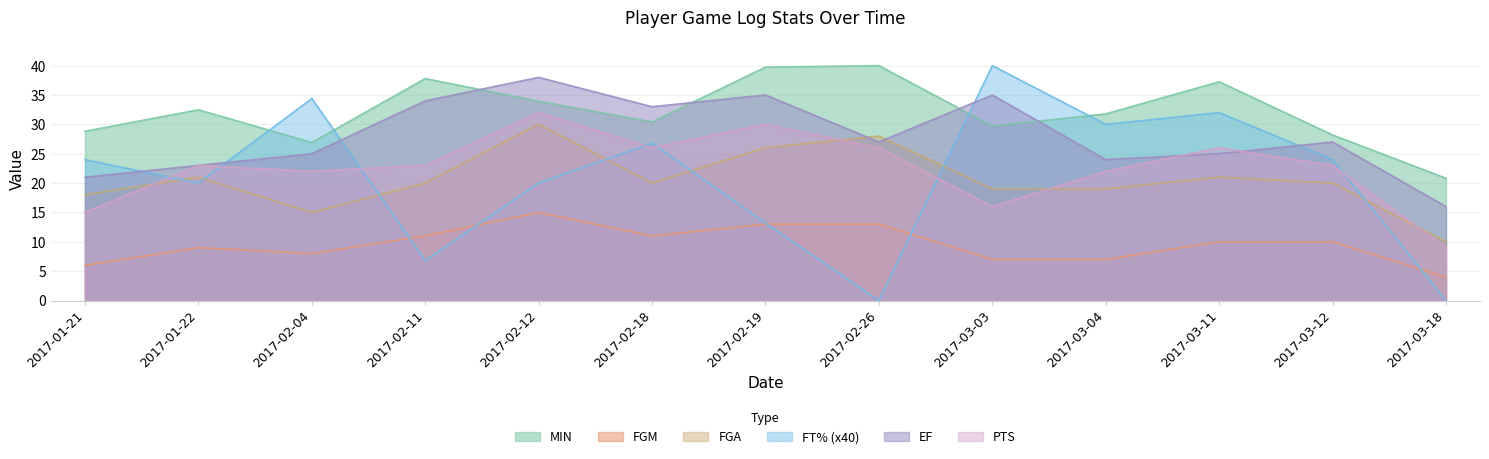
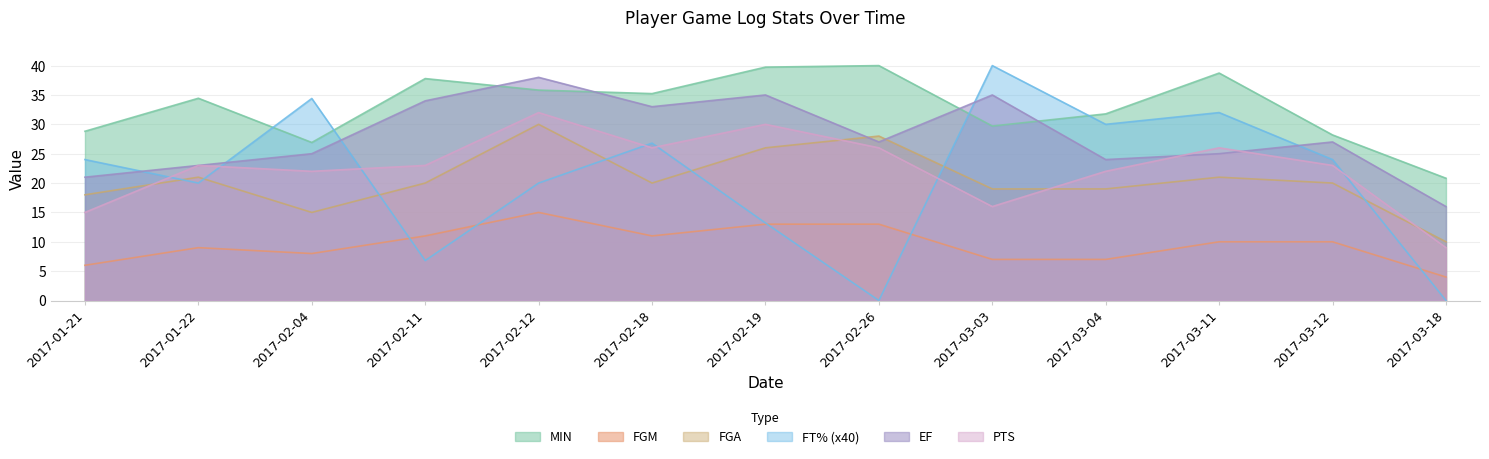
MIN, 2017-01-22: 32 -> 34
MIN, 2017-02-12: 34 -> 36
MIN, 2017-02-18: 30 -> 35
MIN, 2017-03-11: 37 -> 39
